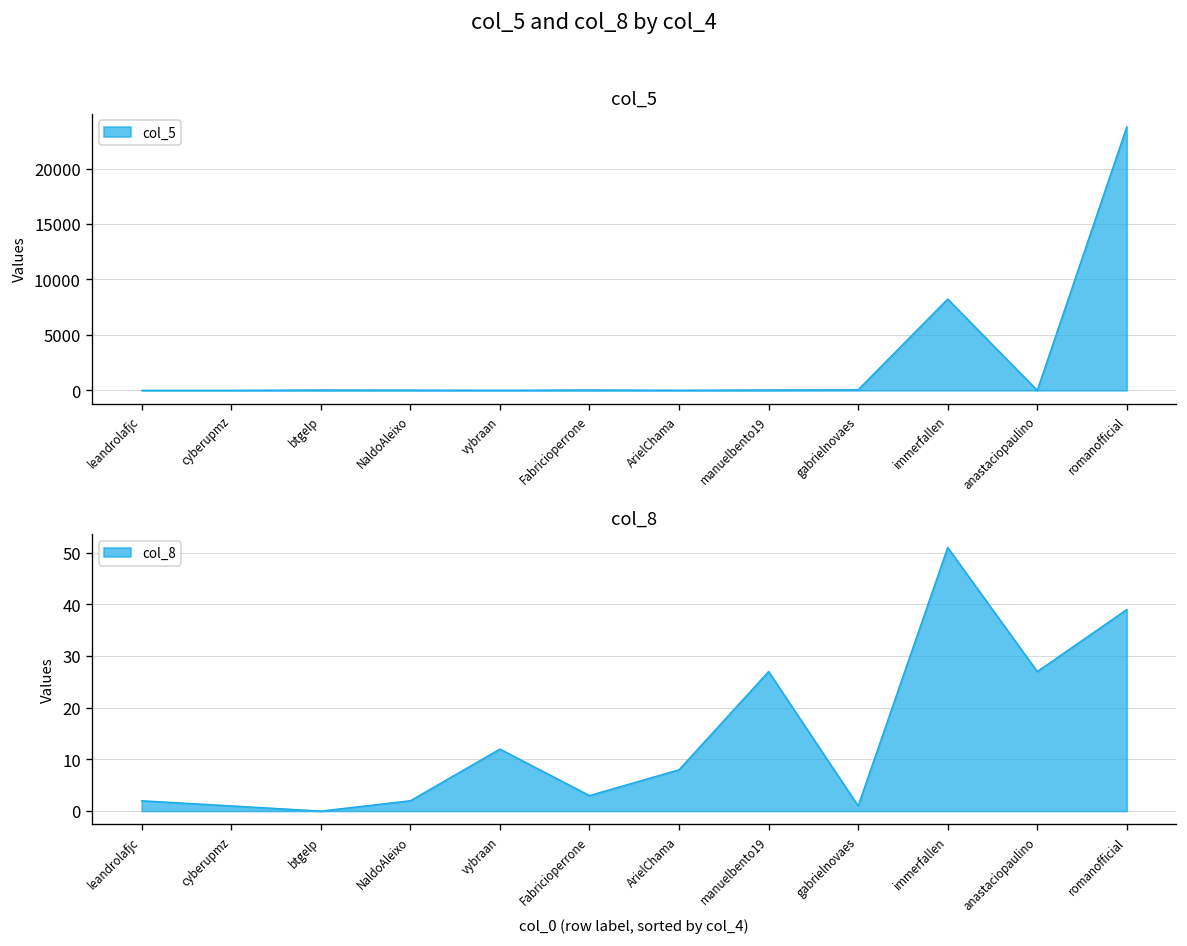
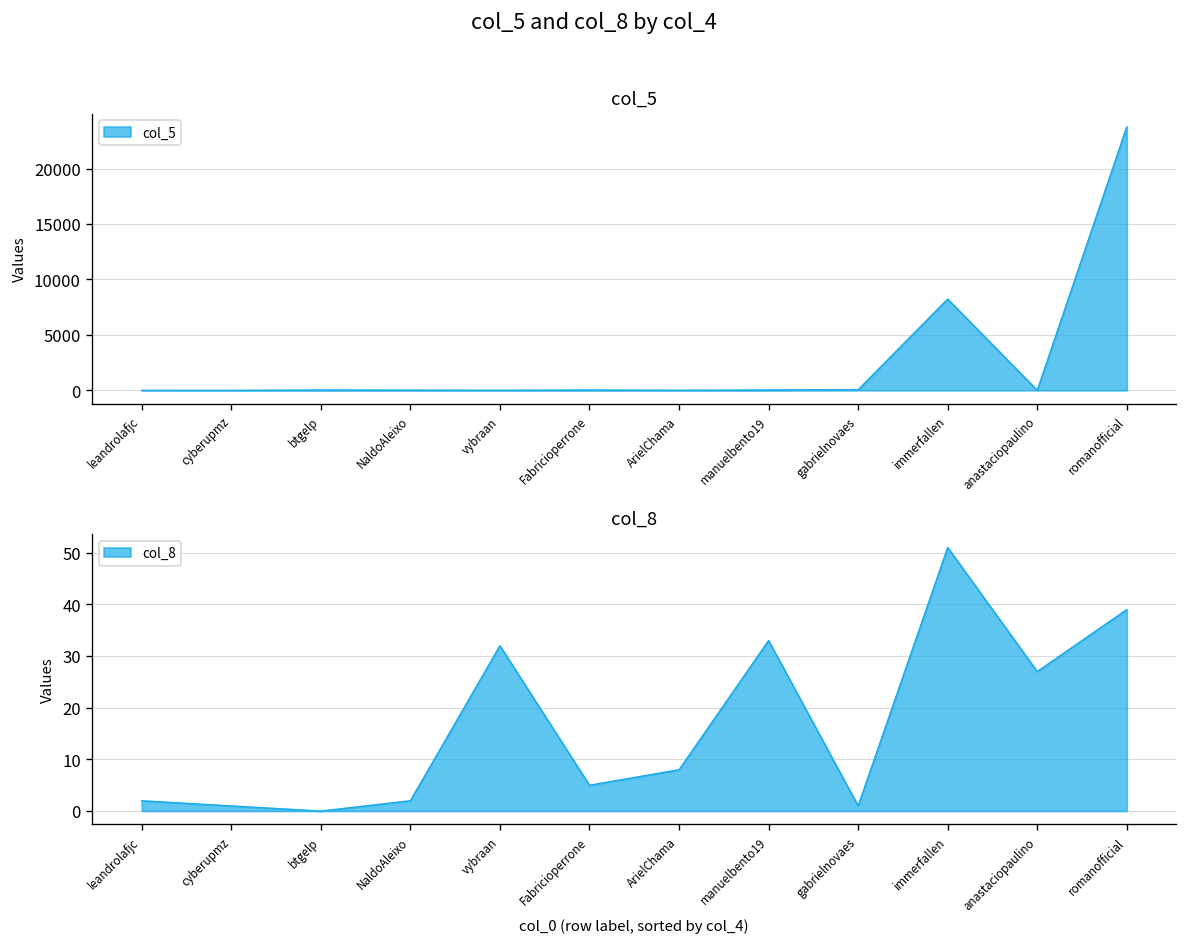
col_8, vybraan: 12 -> 32
col_8, Fabricioperrone: 3 -> 5
col_8, manuelbento19: 27 -> 33
